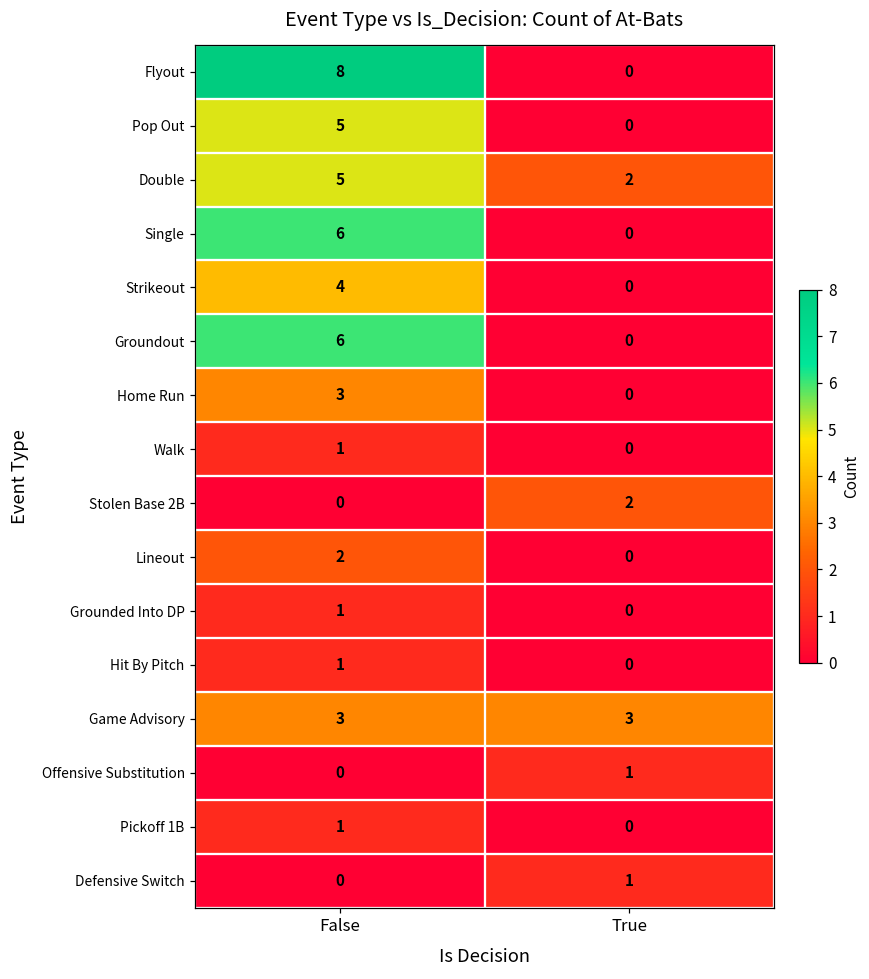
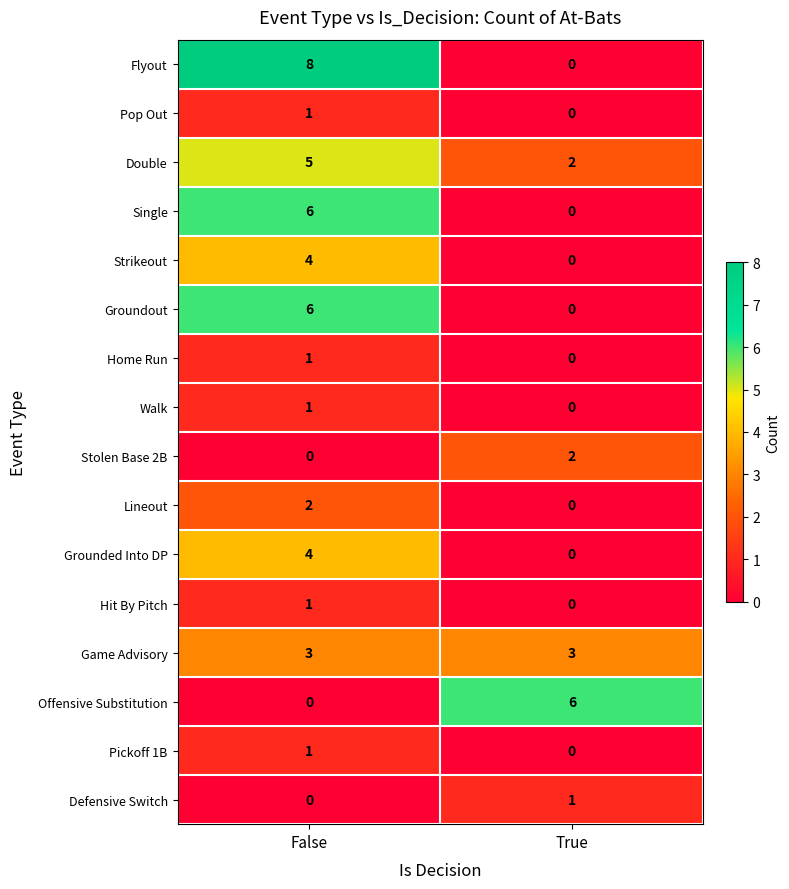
Pop Out, False: 5 -> 1
Home Run, False: 3 -> 1
Grounded Into DP, False: 1 -> 4
Offensive Substitution, True: 1 -> 6
